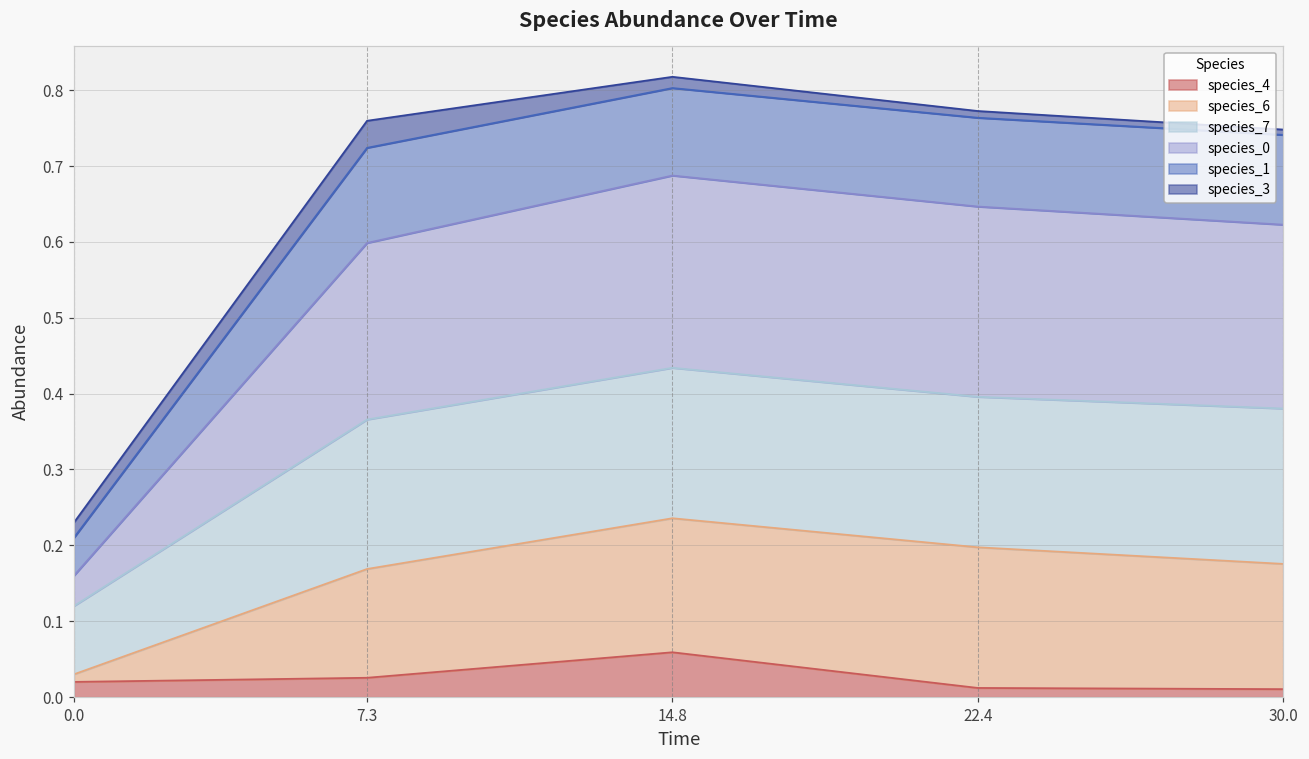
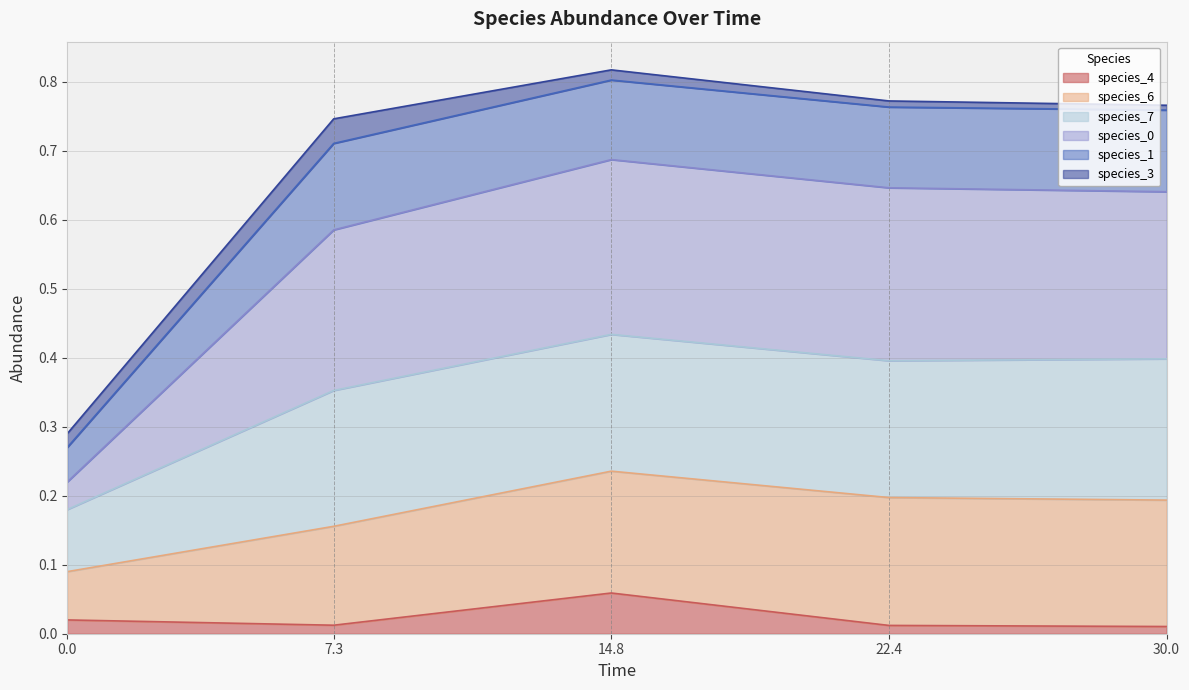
species_6, 0.0: 0.01 -> 0.07
species_4, 7.3: 0.03 -> 0.01
species_6, 30.0: 0.17 -> 0.18
